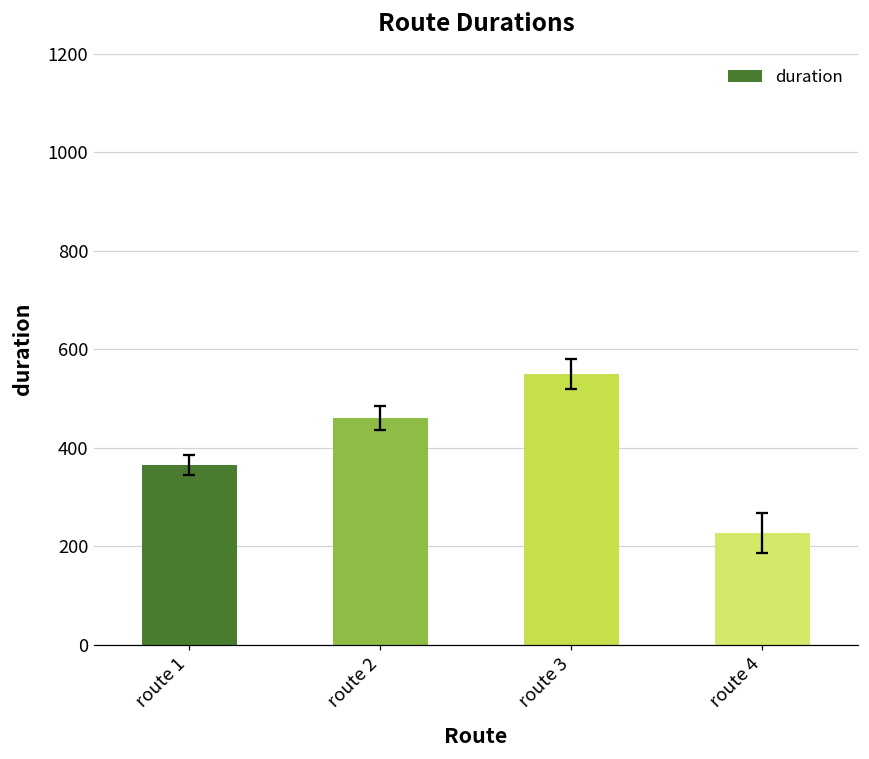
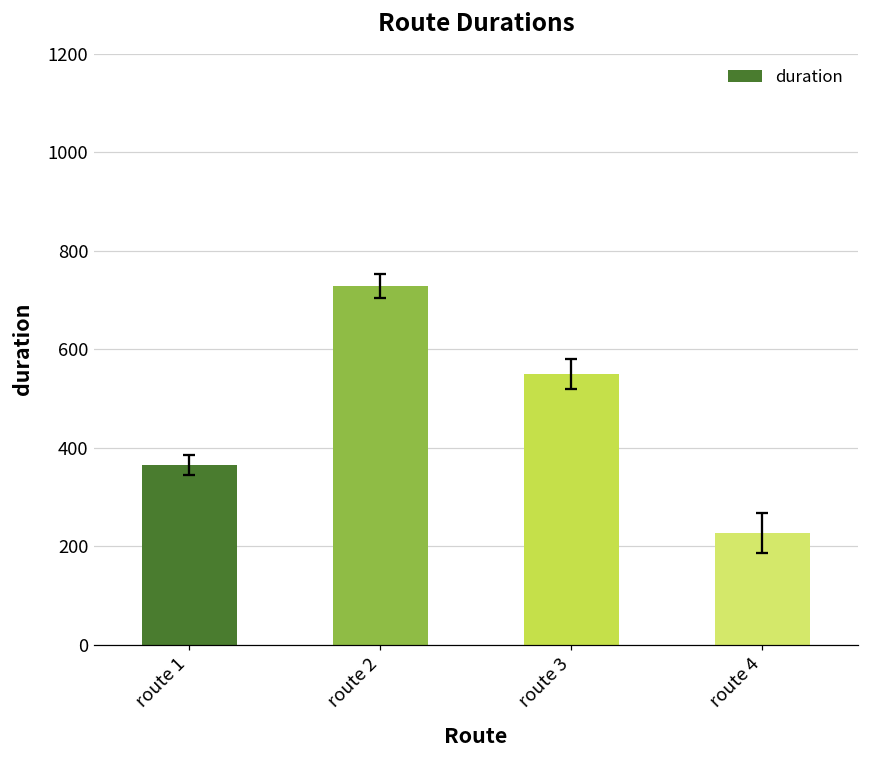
duration, route 2: 460 -> 730
